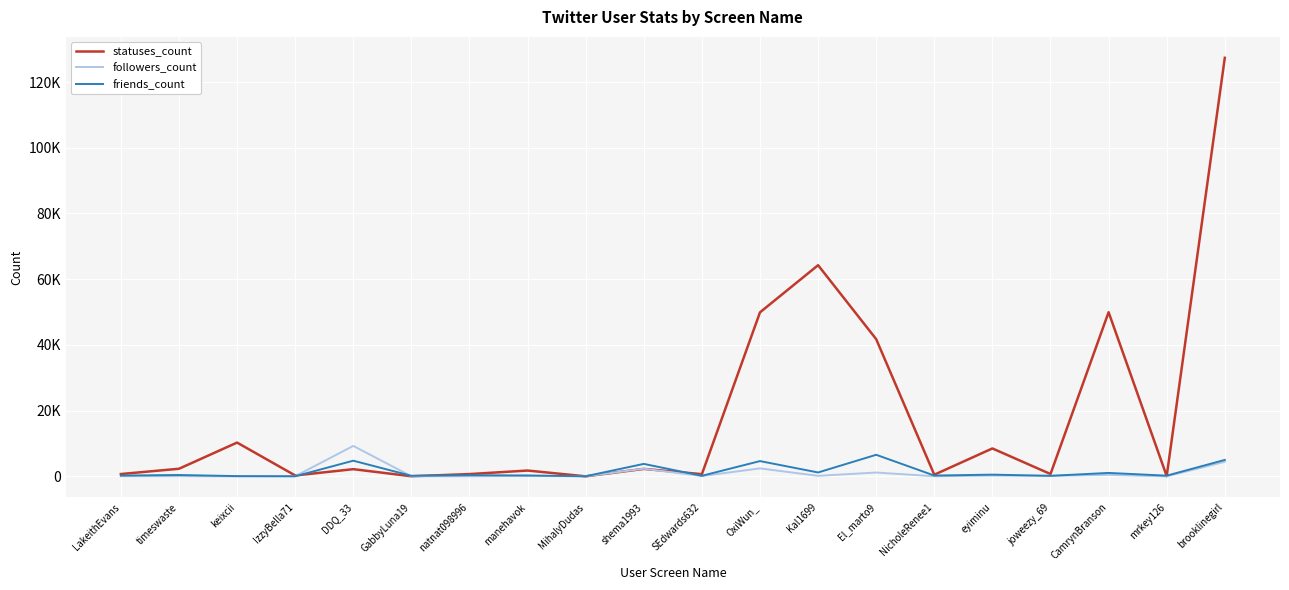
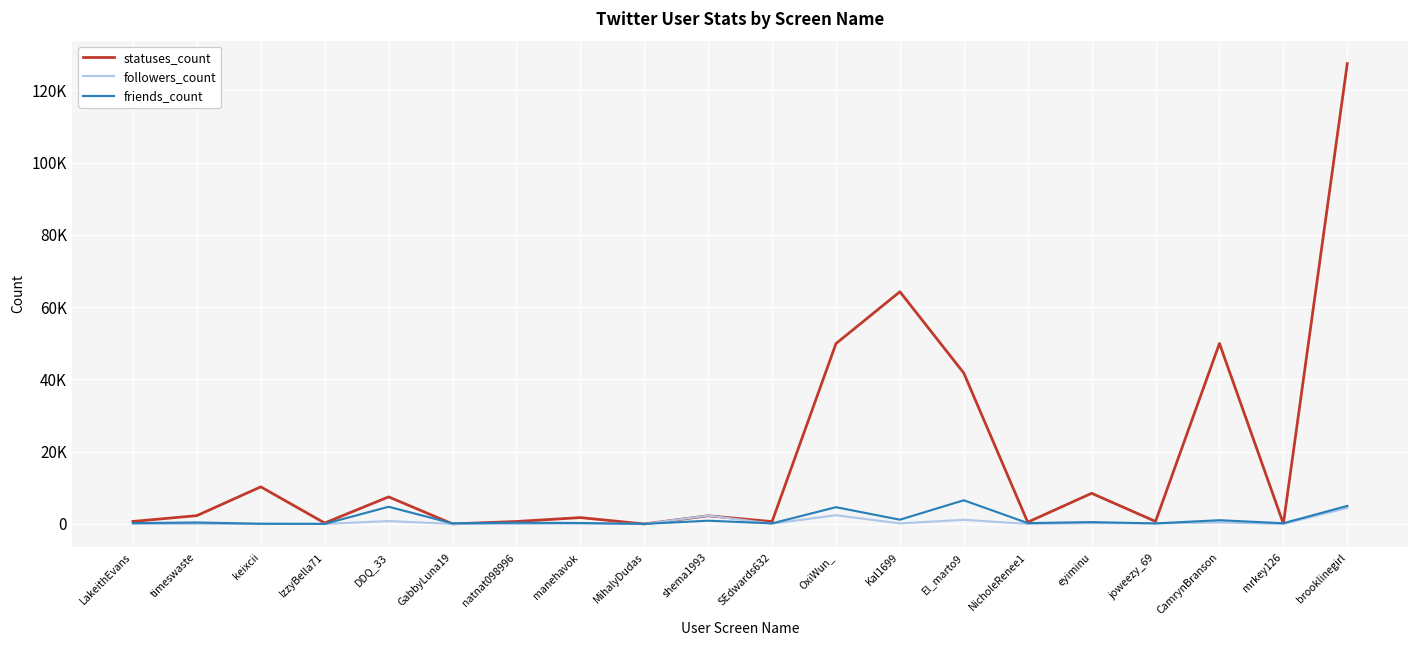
statuses_count, DDQ_33: 2000 -> 7000
followers_count, DDQ_33: 9000 -> 1000
friends_count, shema1993: 4000 -> 1000
